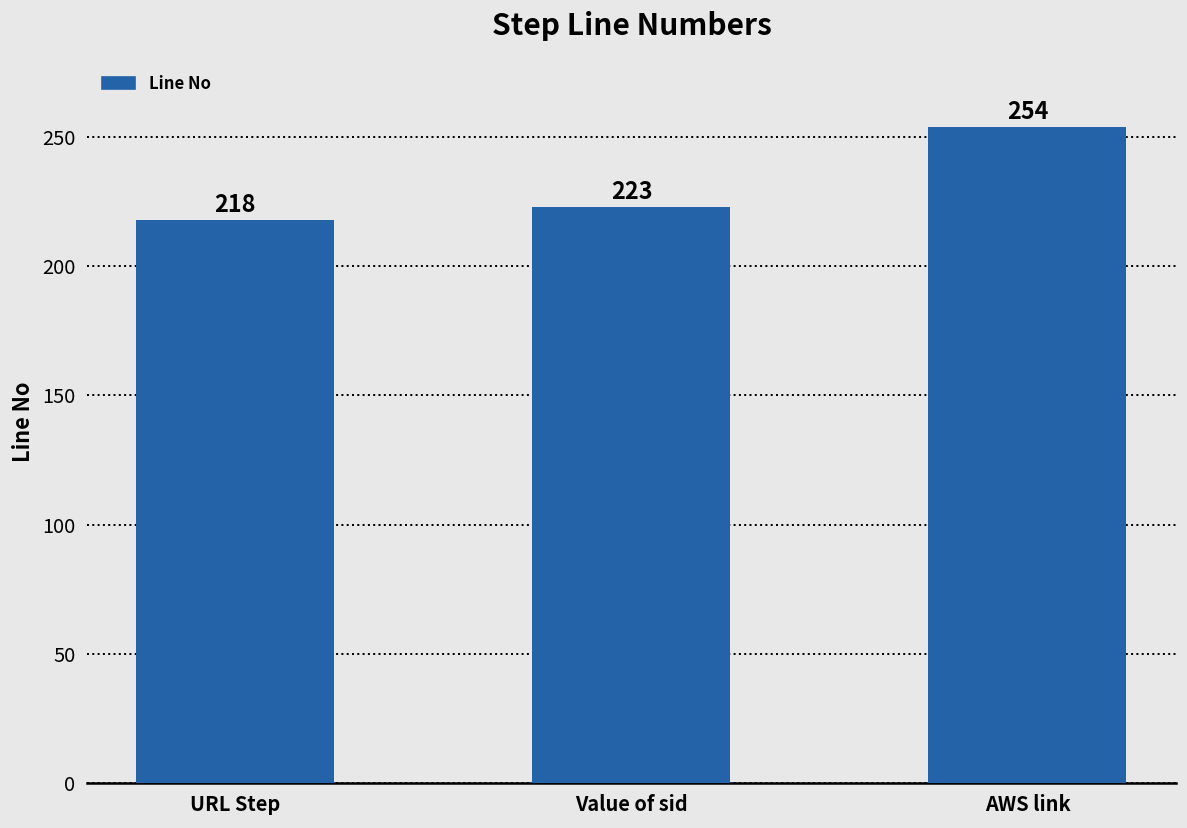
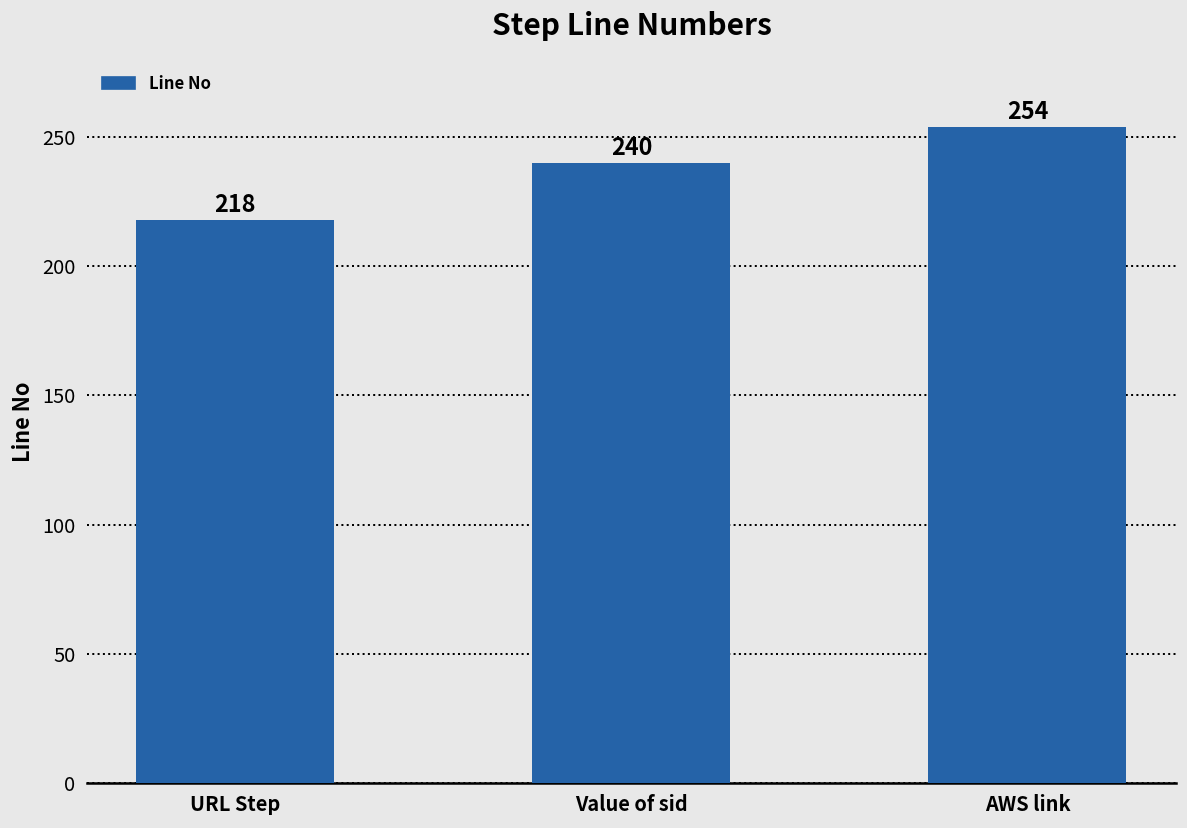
Value of sid: 223 -> 240
